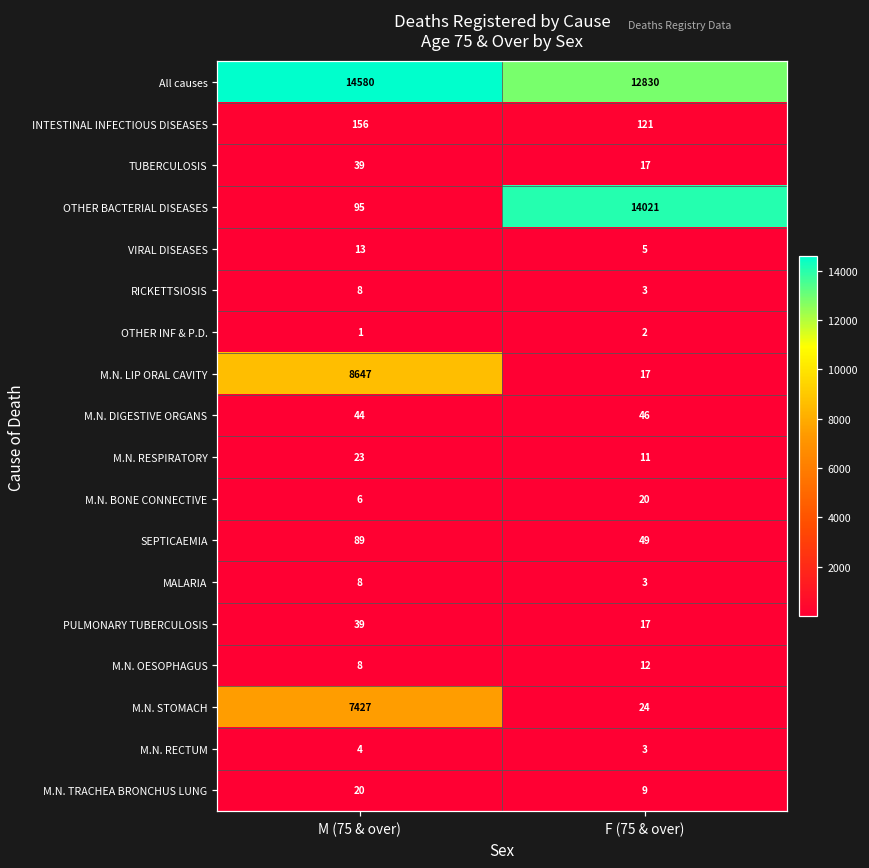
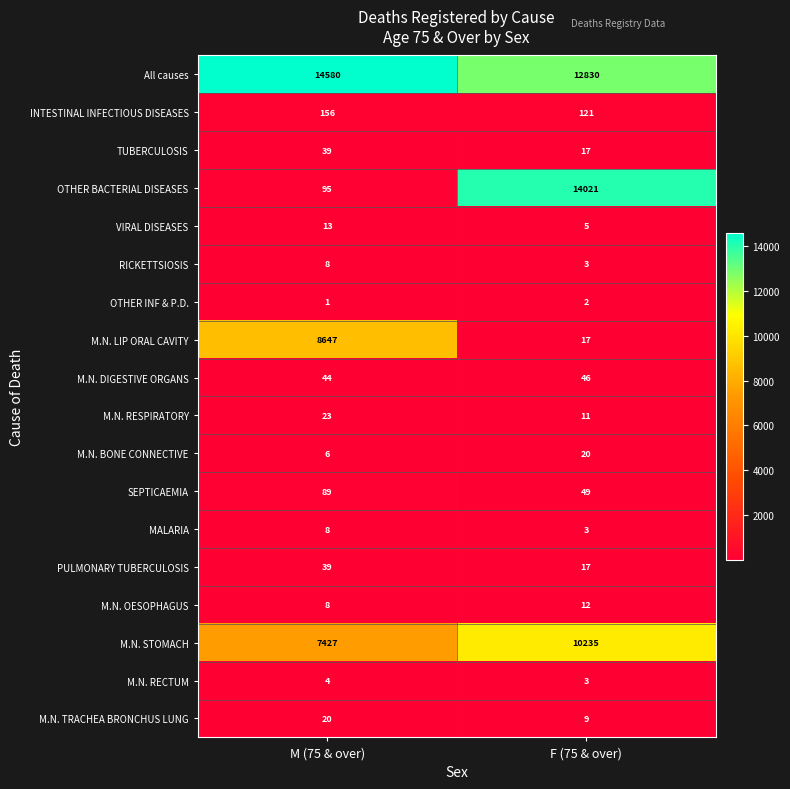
M.N. STOMACH, F (75 & over): 24 -> 10235
